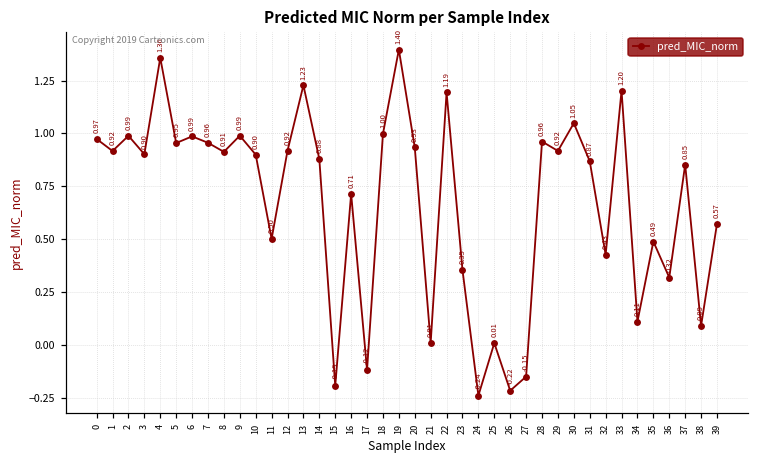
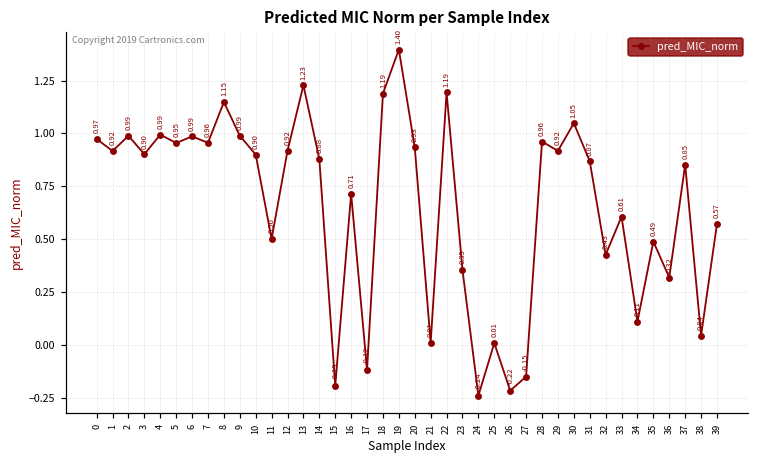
4: 1.36 -> 0.99
8: 0.91 -> 1.15
18: 1.00 -> 1.19
33: 1.20 -> 0.61
38: 0.09 -> 0.04
